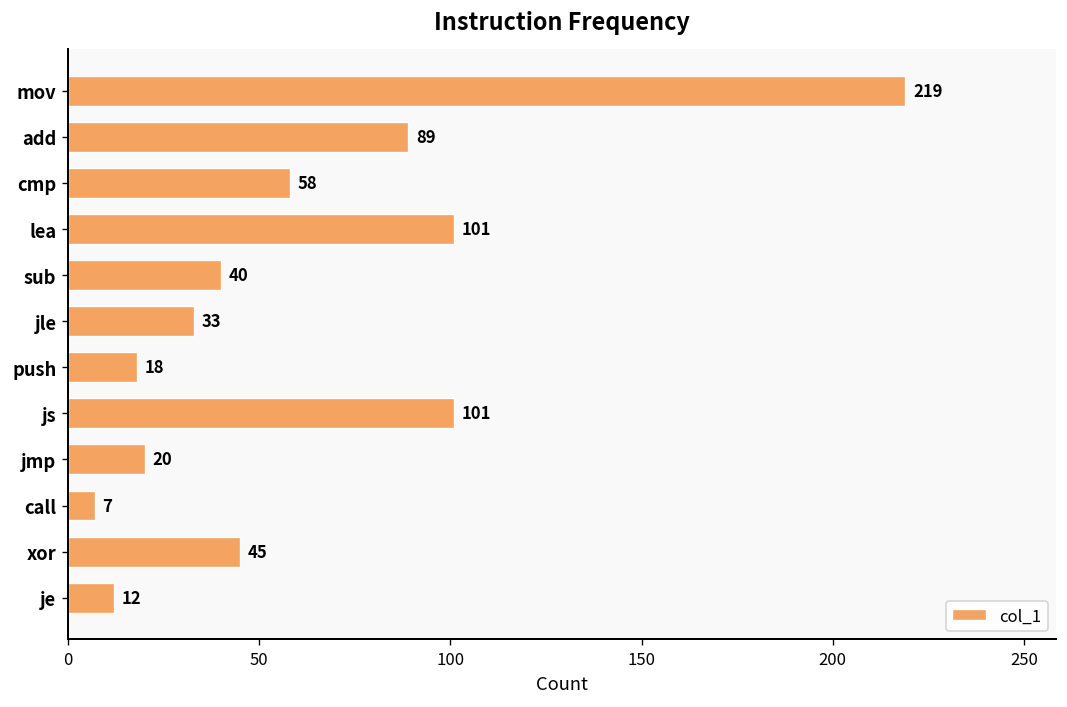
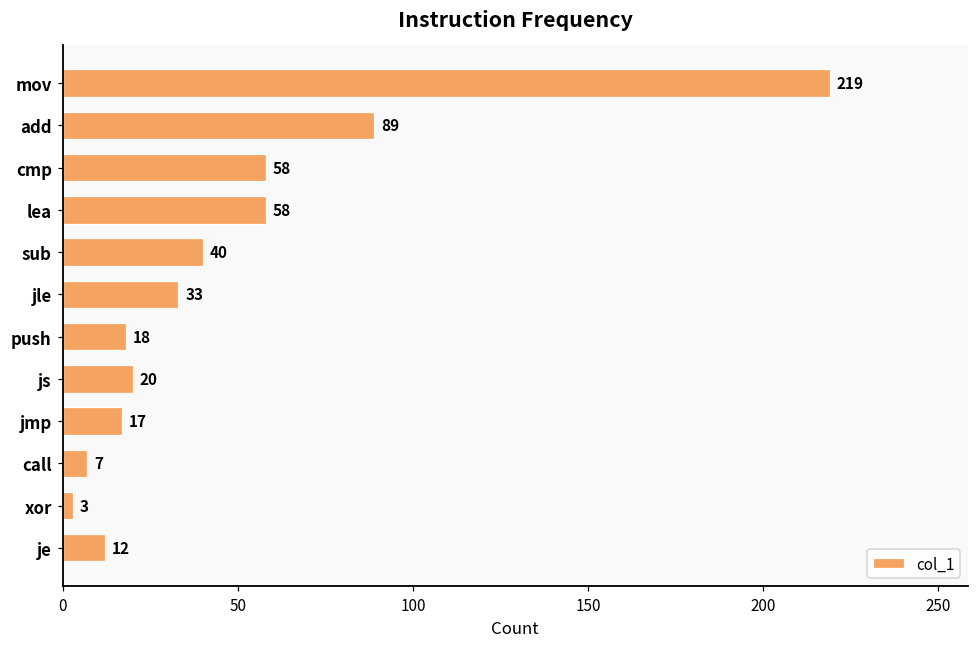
lea: 101 -> 58
js: 101 -> 20
jmp: 20 -> 17
xor: 45 -> 3
